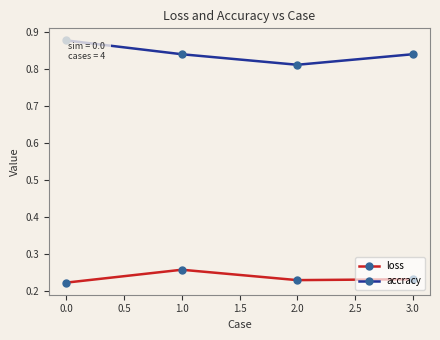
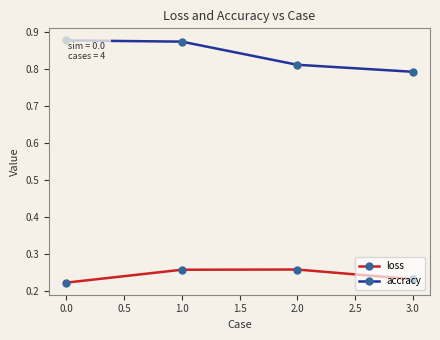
accracy, 1.0: 0.84 -> 0.87
loss, 2.0: 0.23 -> 0.26
accracy, 3.0: 0.84 -> 0.79
